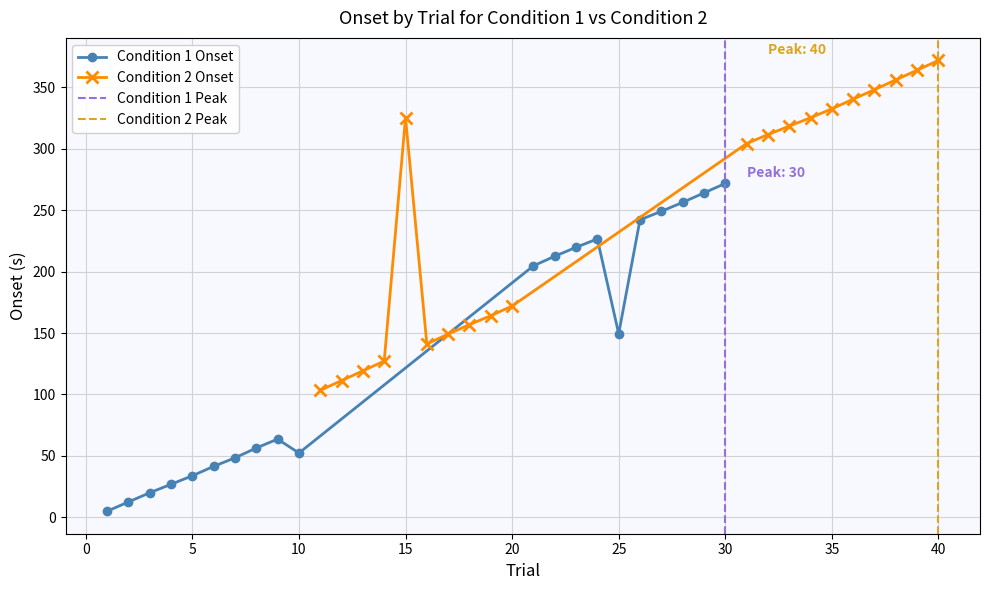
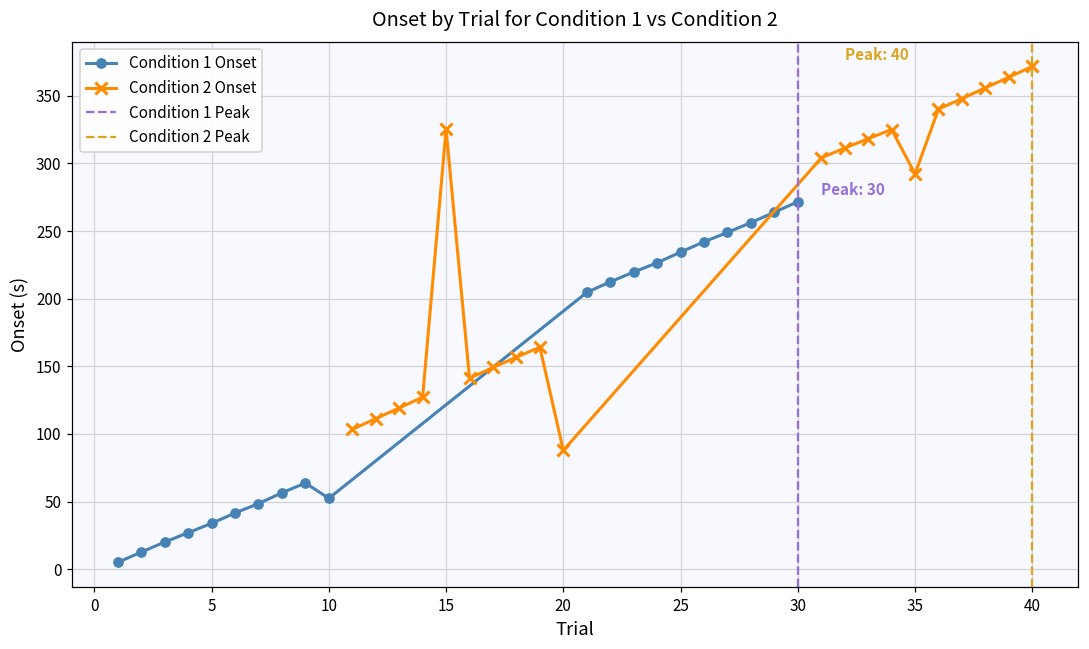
Condition 2 Onset, 20: 172 -> 88
Condition 1 Onset, 25: 149 -> 234
Condition 2 Onset, 35: 332 -> 292
